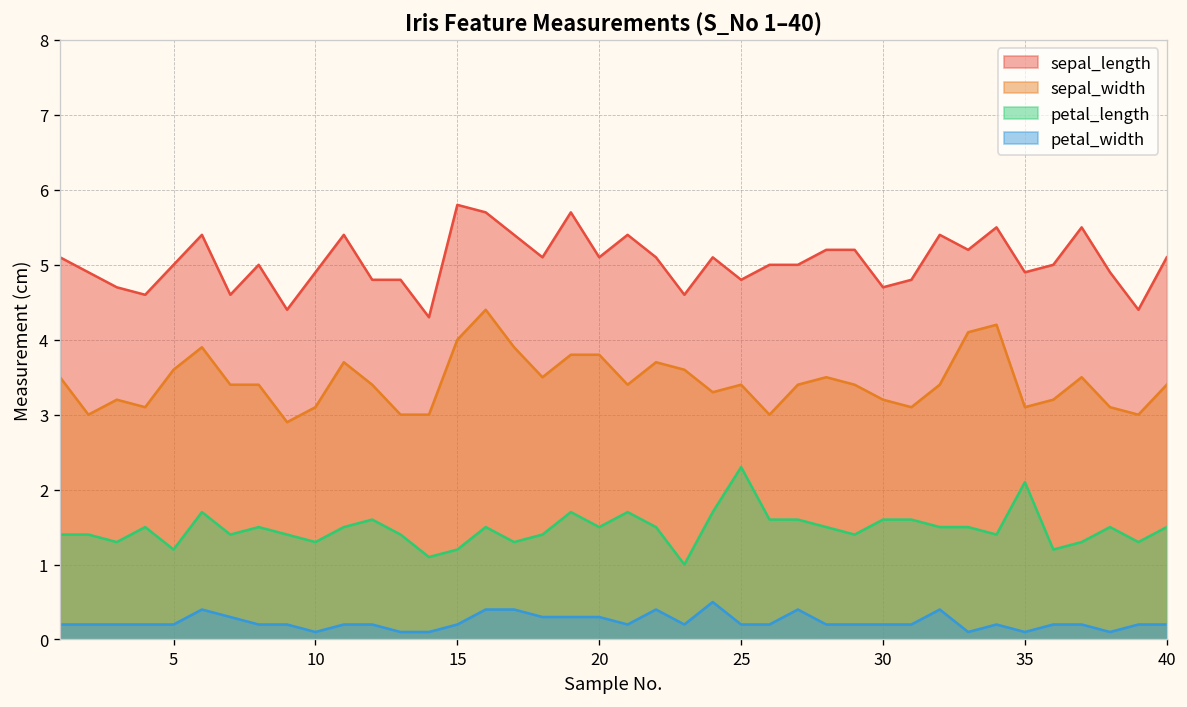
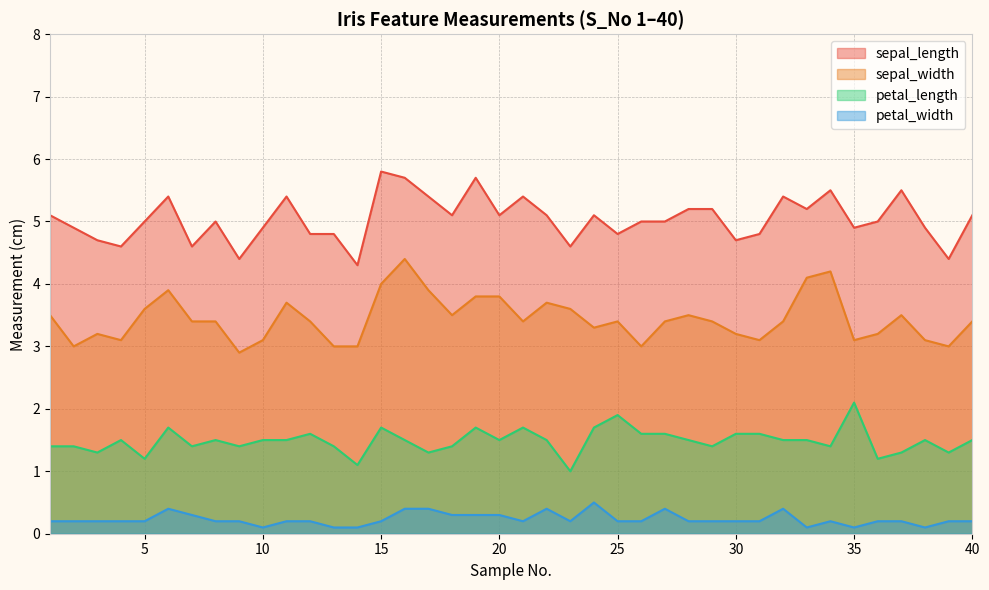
petal_length, 10: 1.3 -> 1.5
petal_length, 15: 1.2 -> 1.7
petal_length, 25: 2.3 -> 1.9
